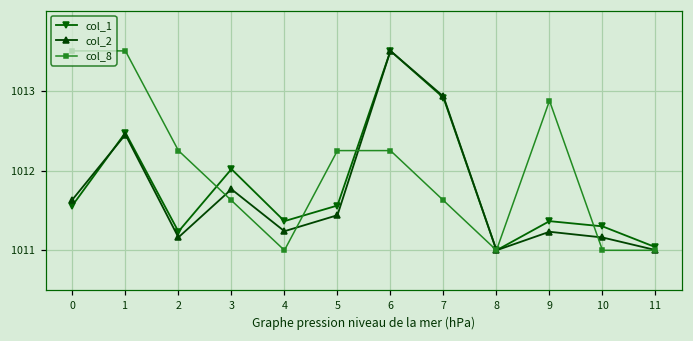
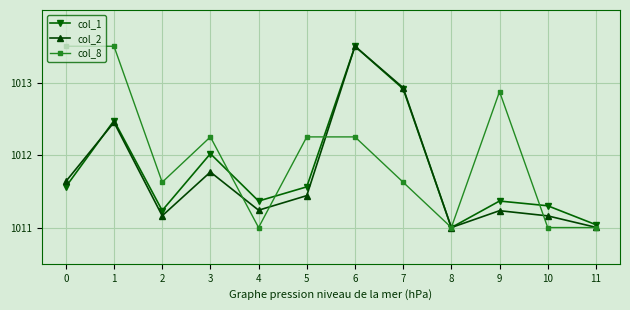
col_8, 2: 1012.3 -> 1011.6
col_8, 3: 1011.6 -> 1012.3
